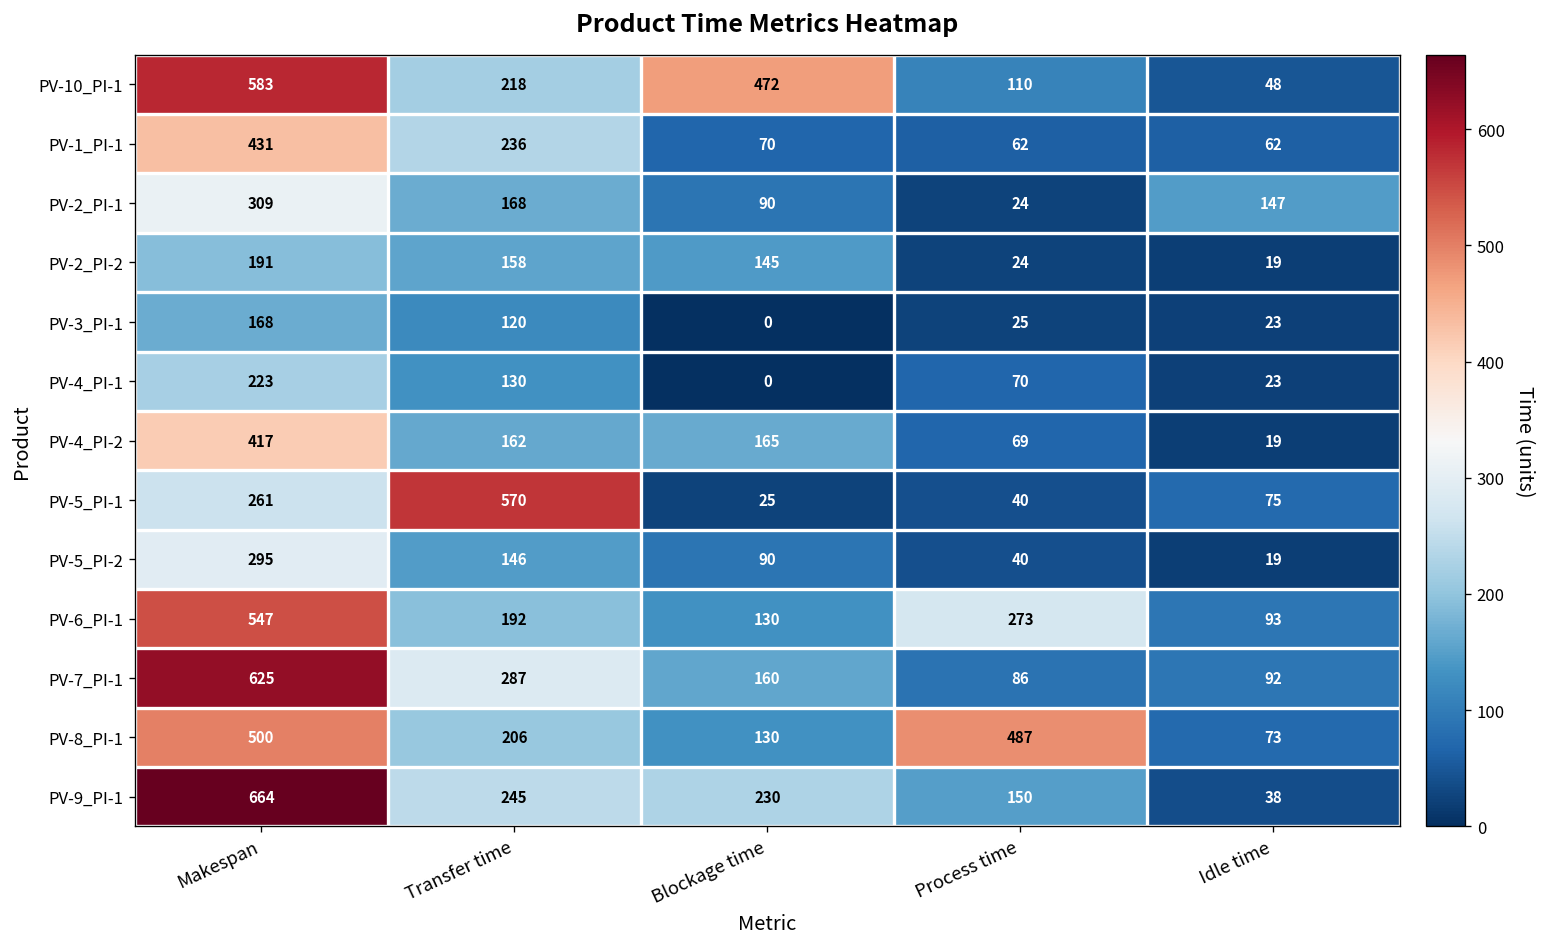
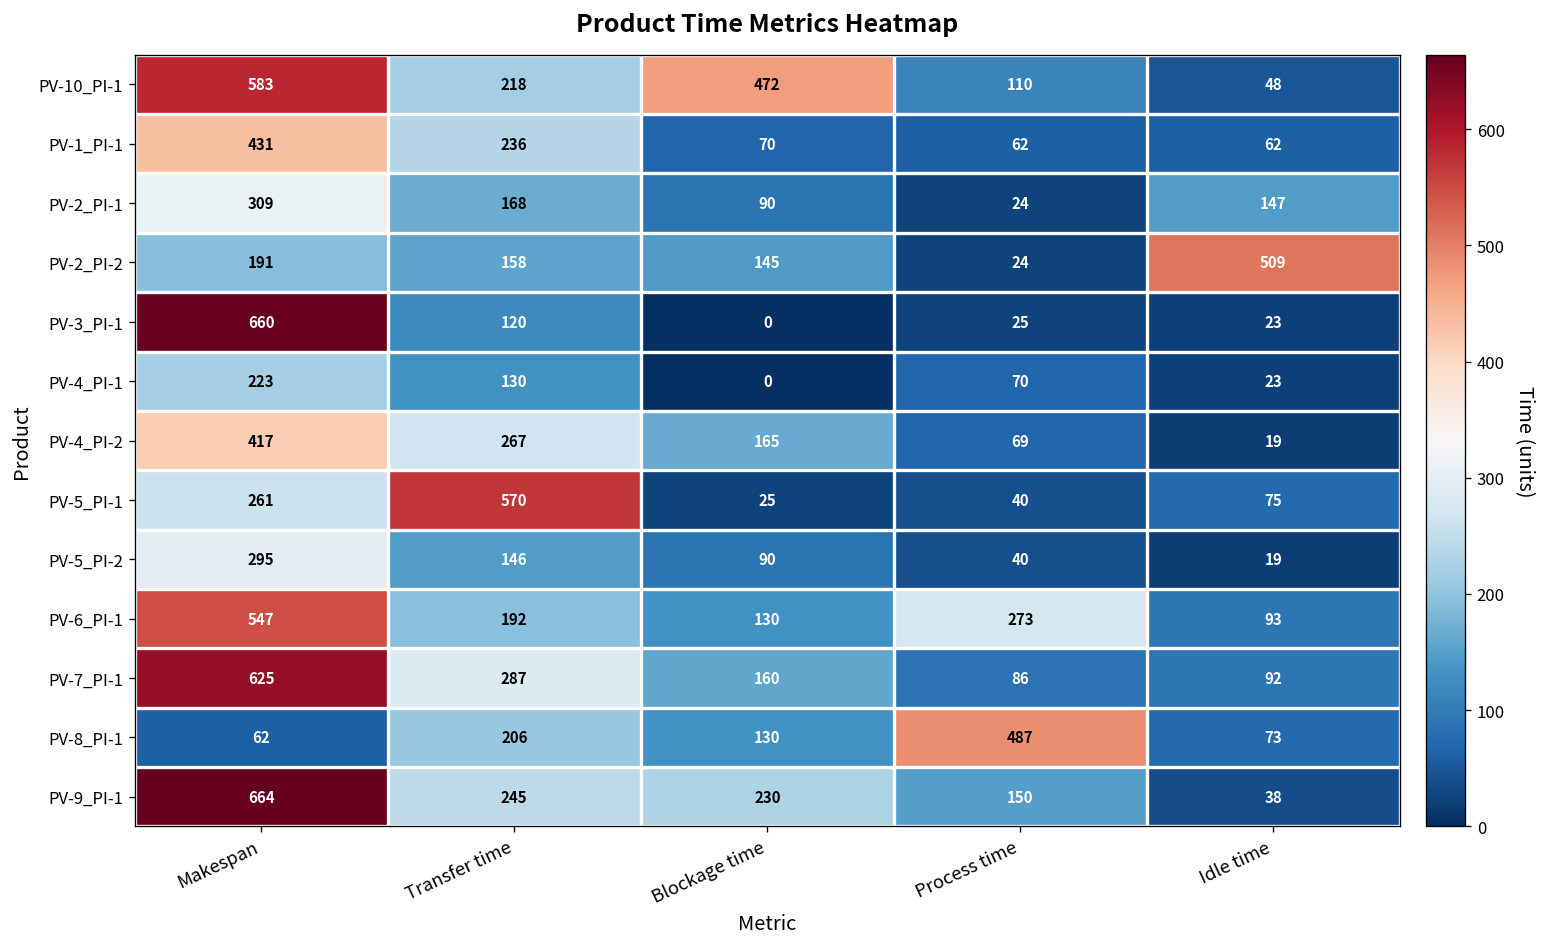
PV-2_PI-2, Idle time: 19 -> 509
PV-3_PI-1, Makespan: 168 -> 660
PV-4_PI-2, Transfer time: 162 -> 267
PV-8_PI-1, Makespan: 500 -> 62
